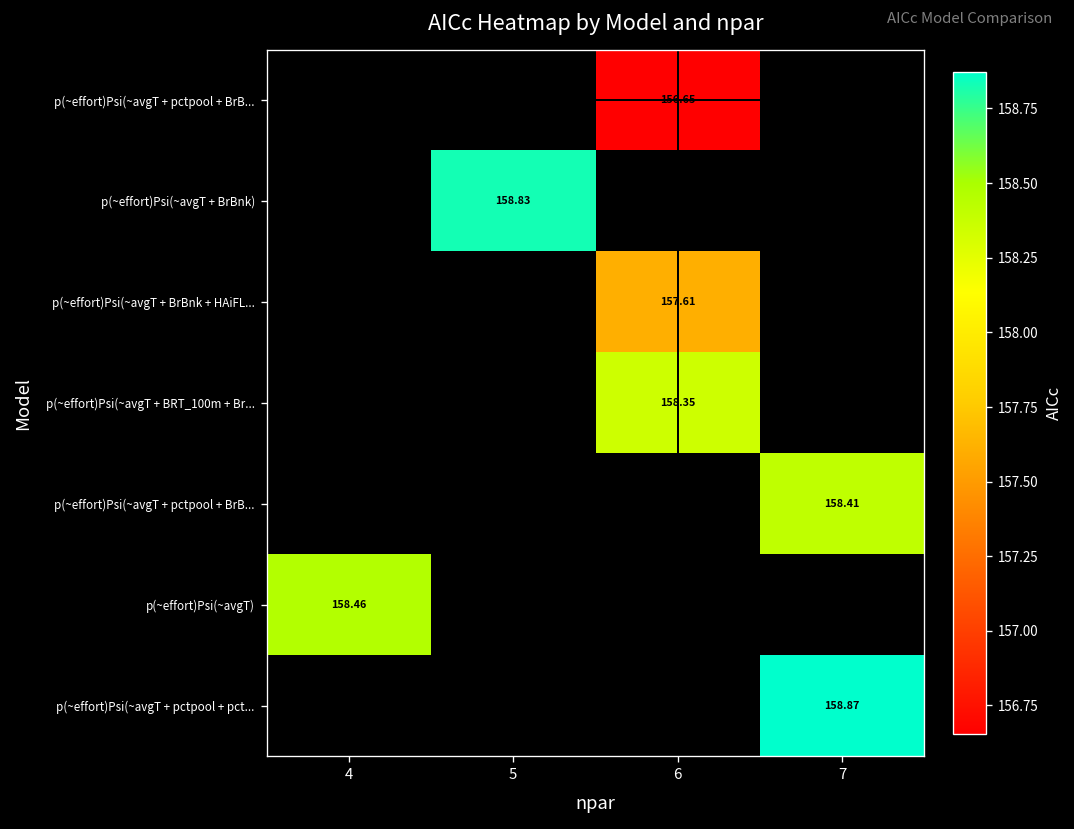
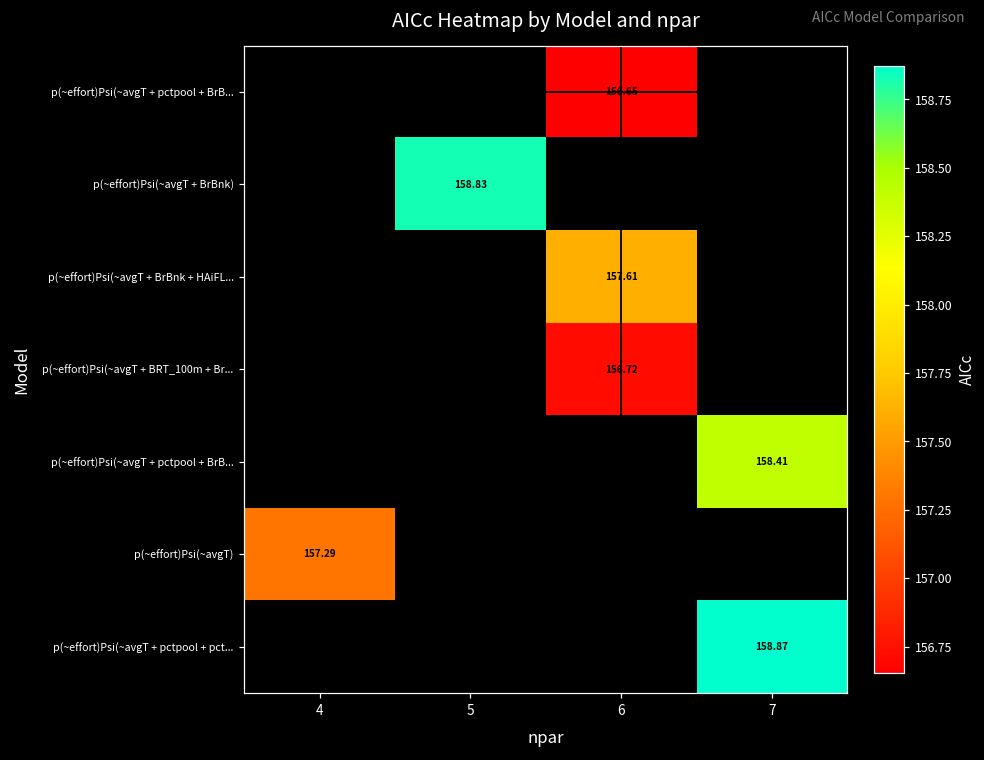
p(~effort)Psi(~avgT + BRT_100m + Br..., 6: 158.35 -> 156.72
p(~effort)Psi(~avgT), 4: 158.46 -> 157.29
